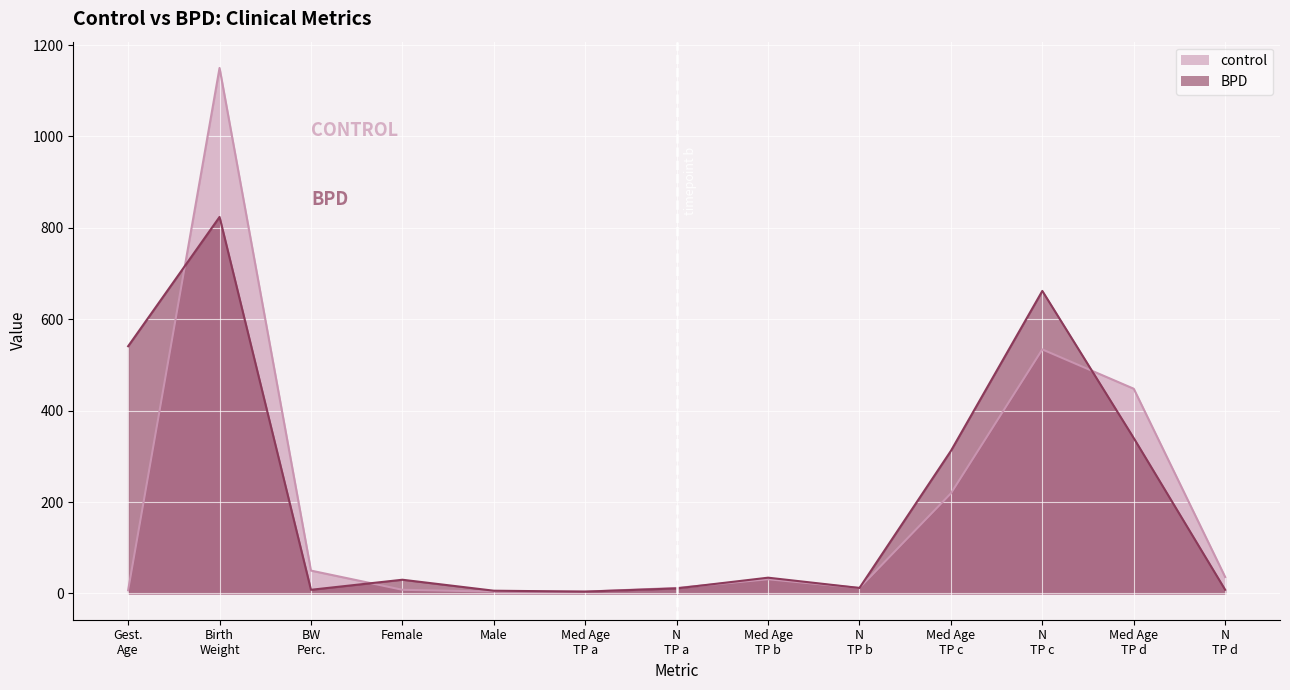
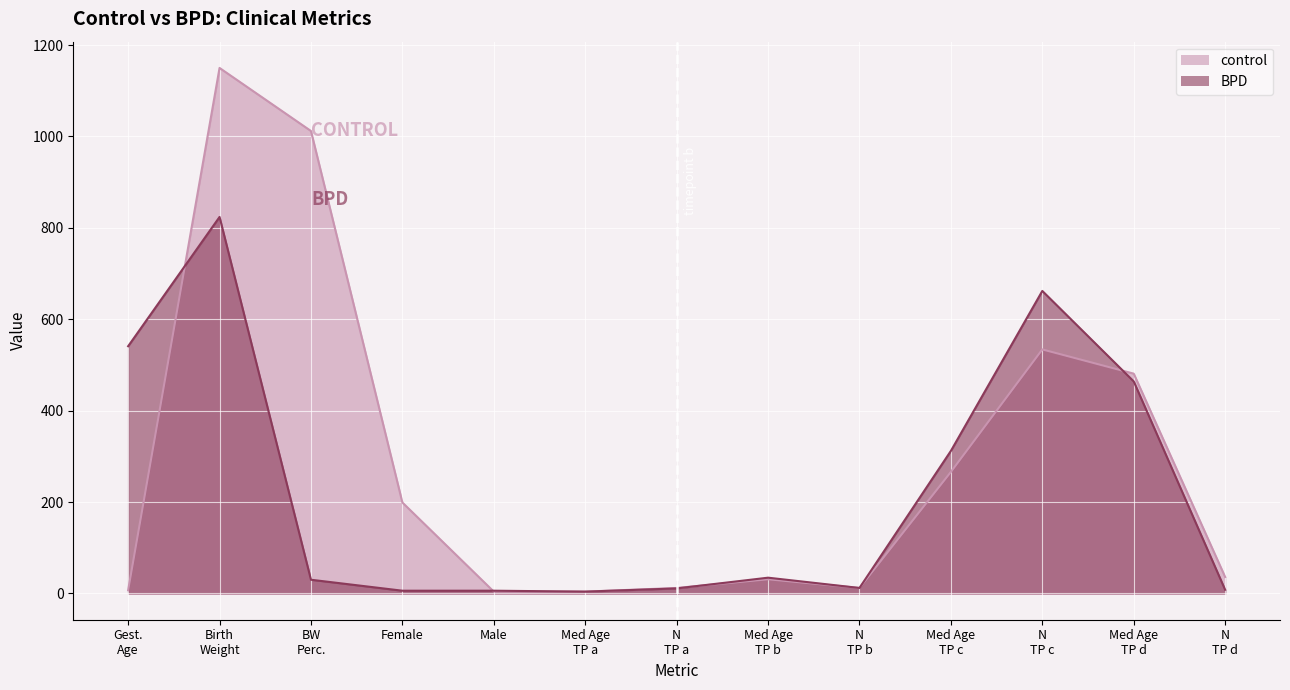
control, BW Perc.: 50 -> 1010
BPD, BW Perc.: 10 -> 30
control, Female: 10 -> 200
BPD, Female: 30 -> 10
control, Med Age TP c: 220 -> 270
control, Med Age TP d: 450 -> 480
BPD, Med Age TP d: 340 -> 460
